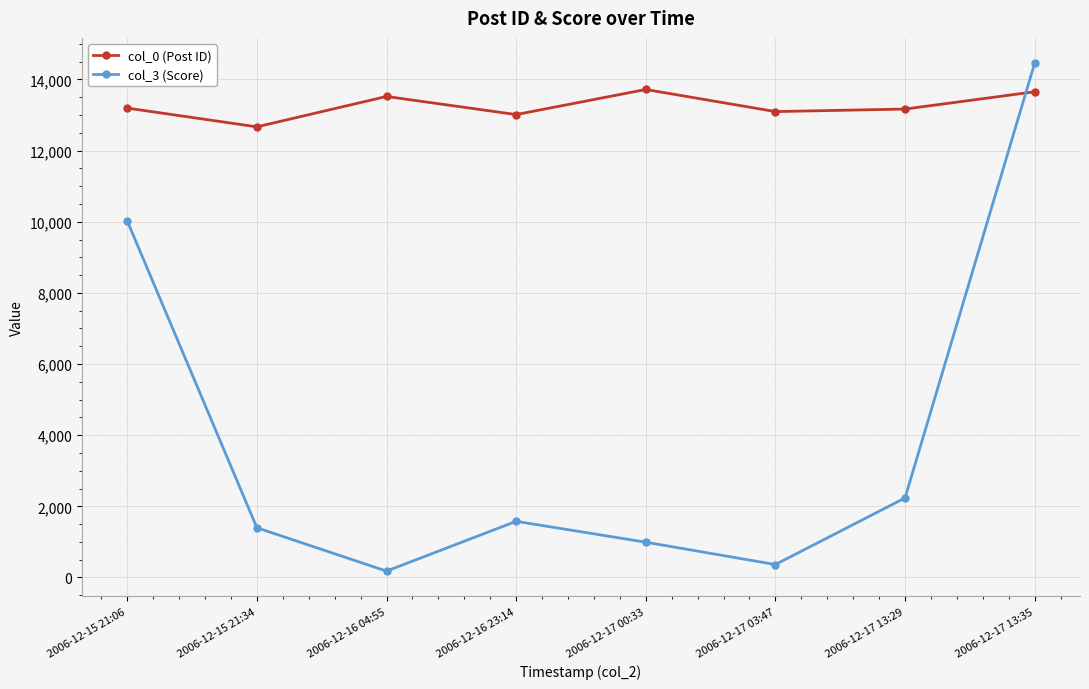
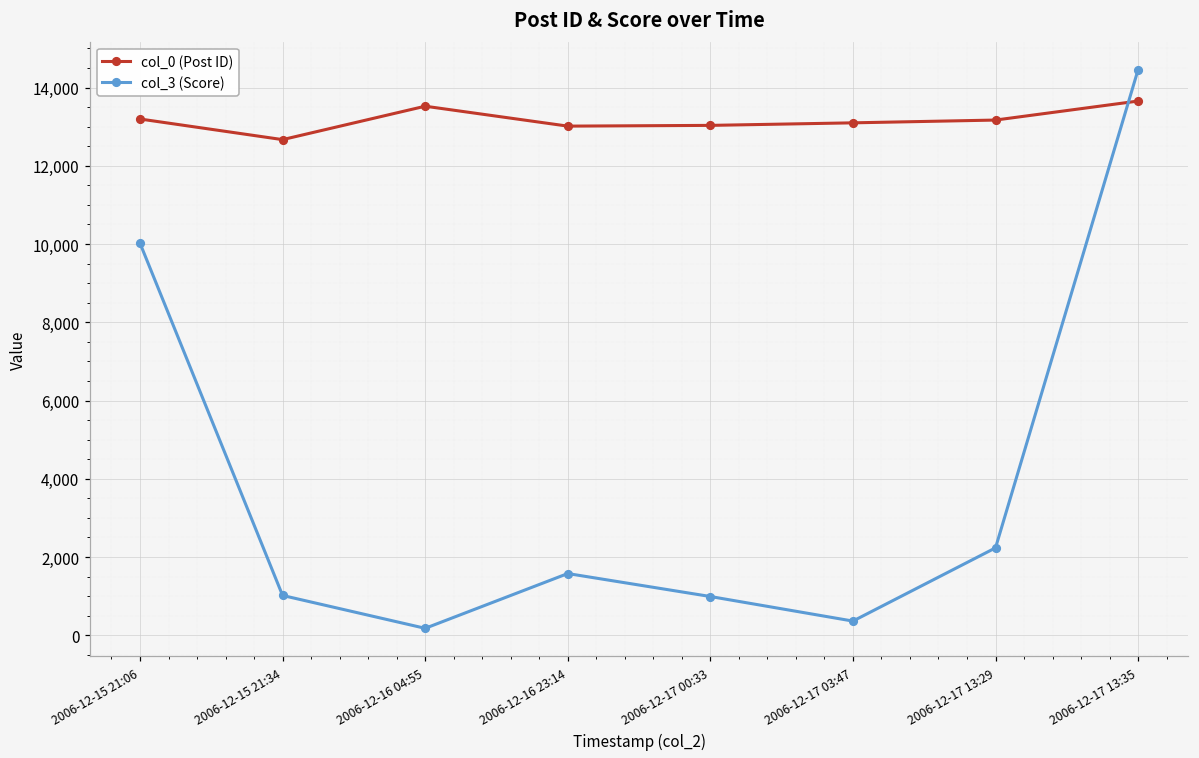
col_3 (Score), 2006-12-15 21:34: 1,400 -> 1,000
col_0 (Post ID), 2006-12-17 00:33: 13,700 -> 13,000
